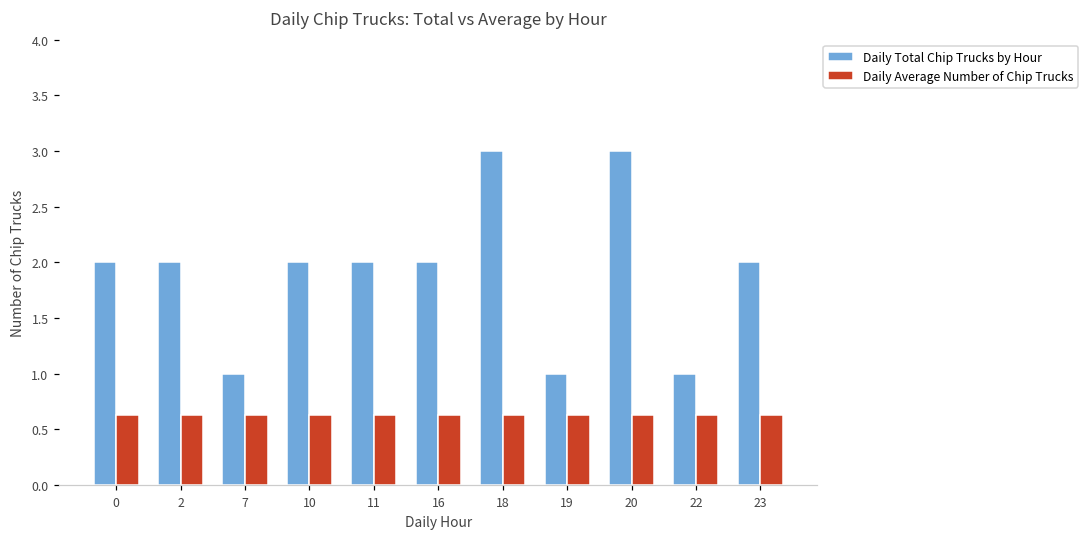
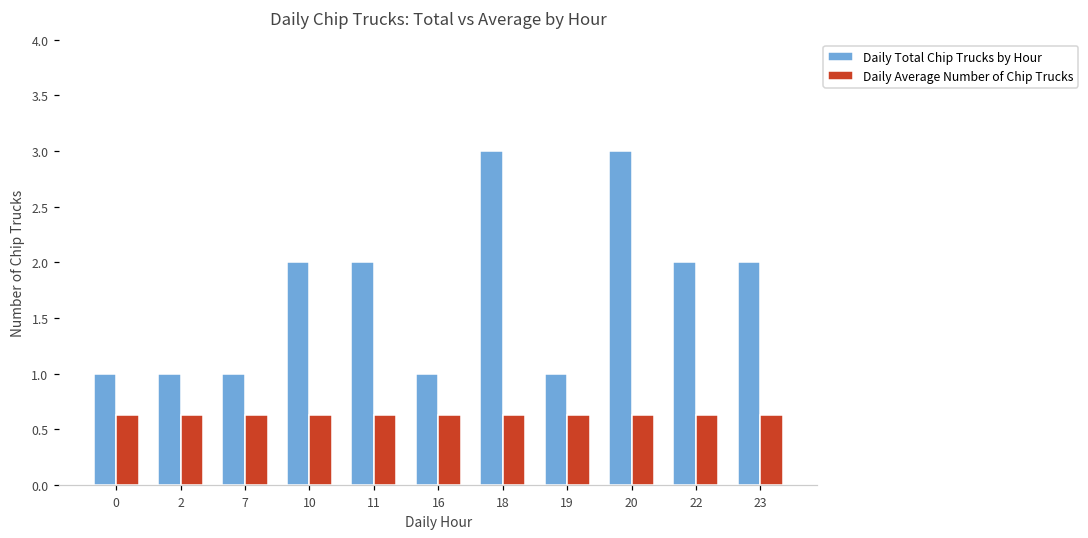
Daily Total Chip Trucks by Hour, 0: 2 -> 1
Daily Total Chip Trucks by Hour, 2: 2 -> 1
Daily Total Chip Trucks by Hour, 16: 2 -> 1
Daily Total Chip Trucks by Hour, 22: 1 -> 2
